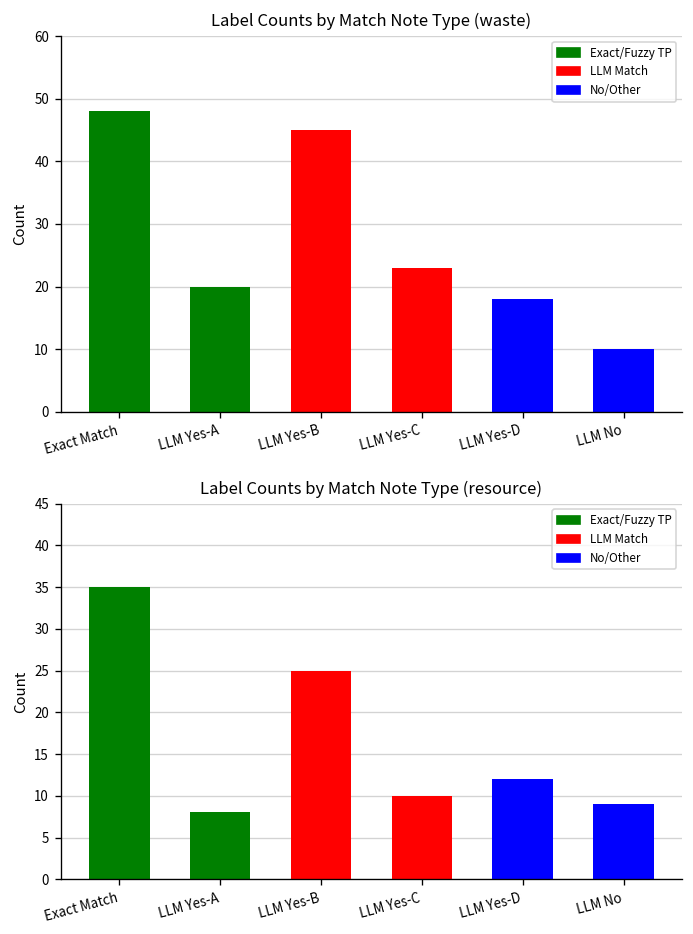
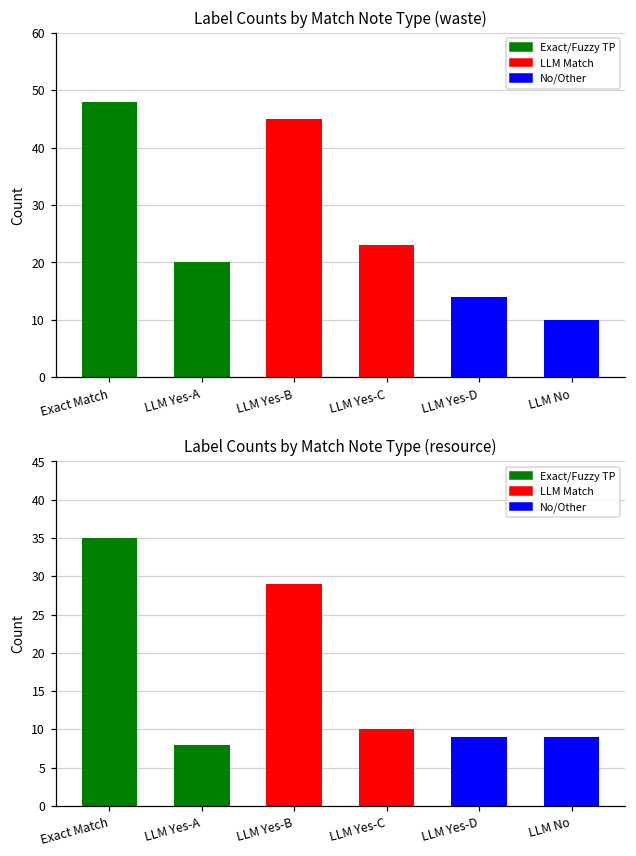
Label Counts by Match Note Type (waste), LLM Yes-D: 18 -> 14
Label Counts by Match Note Type (resource), LLM Yes-B: 25 -> 29
Label Counts by Match Note Type (resource), LLM Yes-D: 12 -> 9
